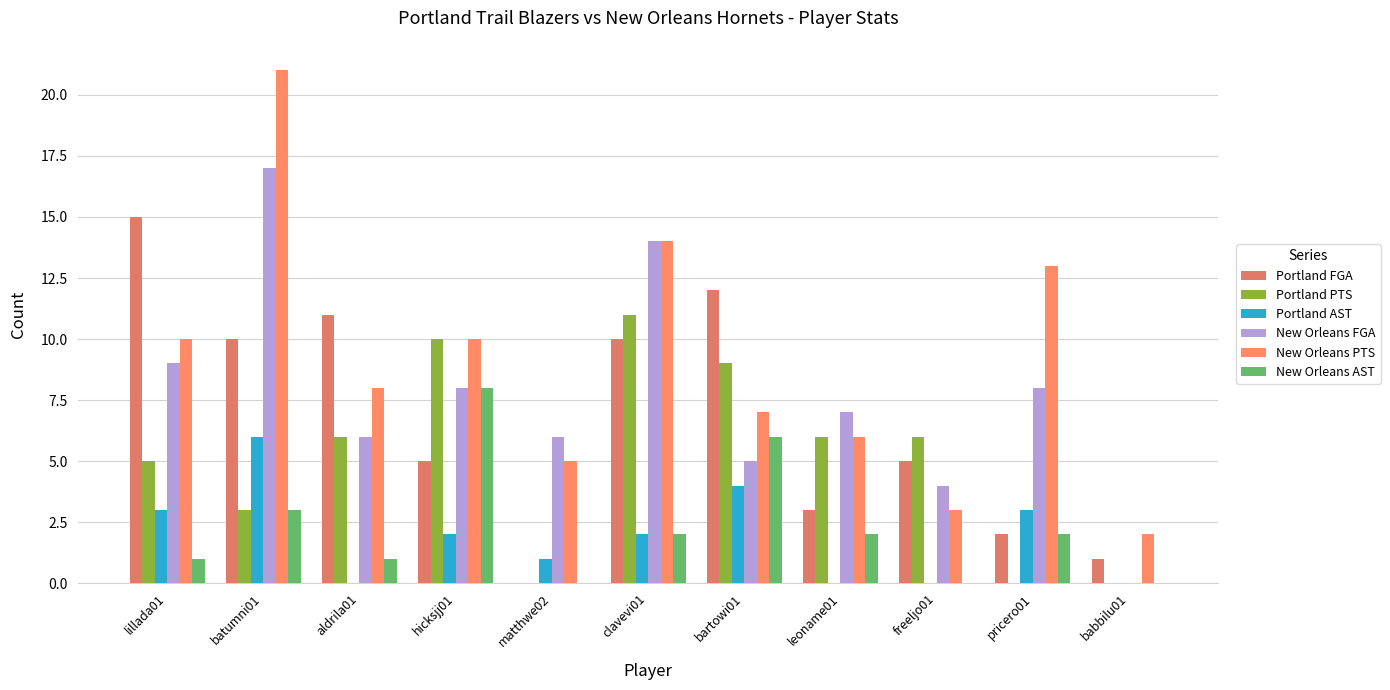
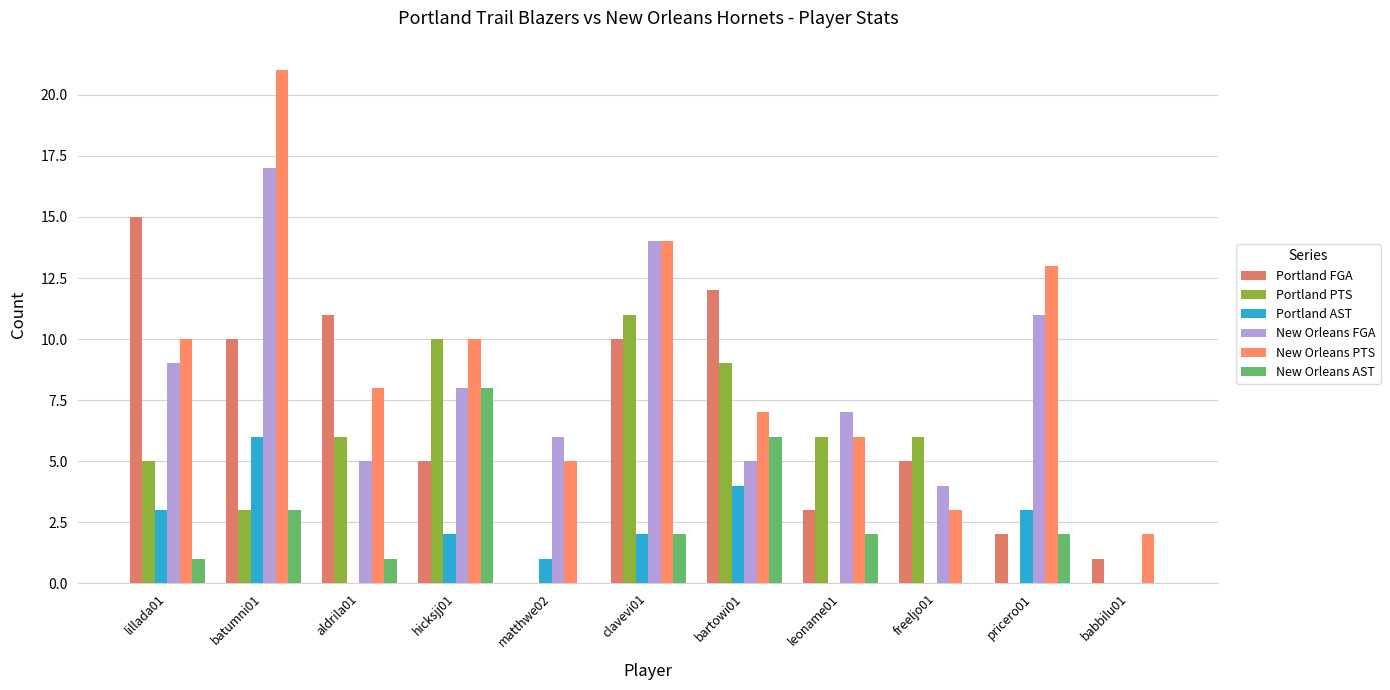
New Orleans FGA, aldrila01: 6 -> 5
New Orleans FGA, pricero01: 8 -> 11
